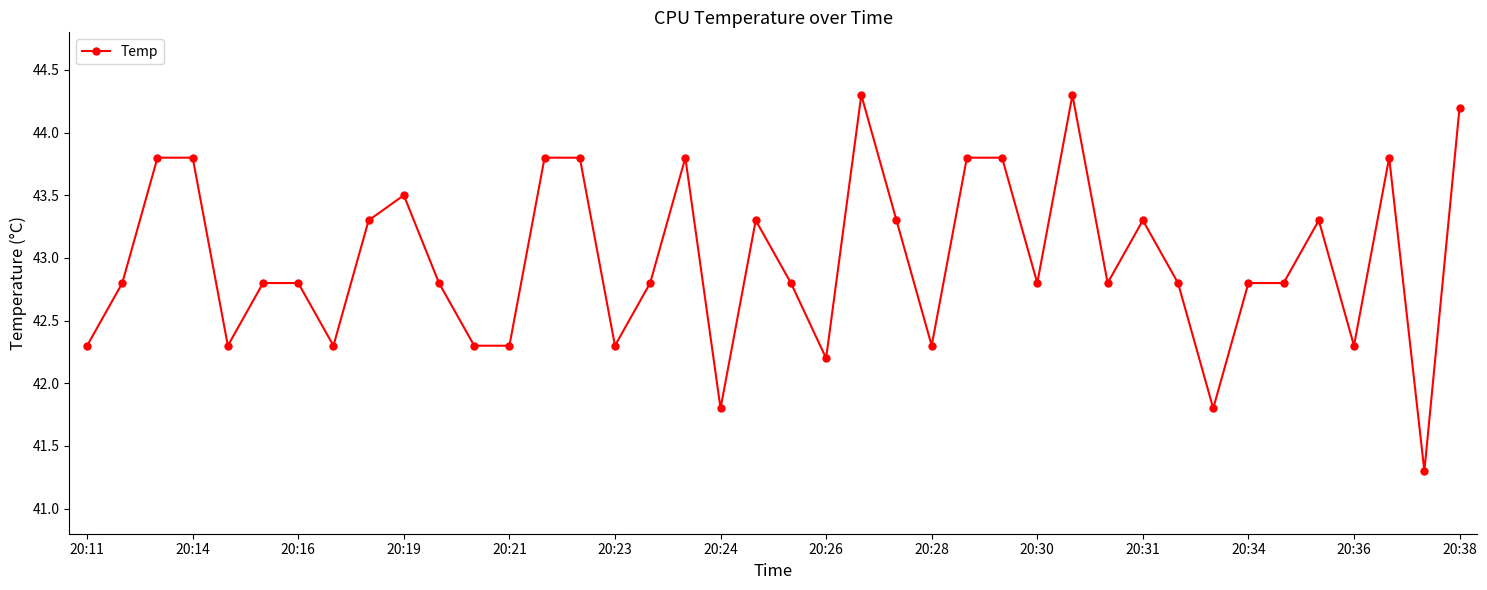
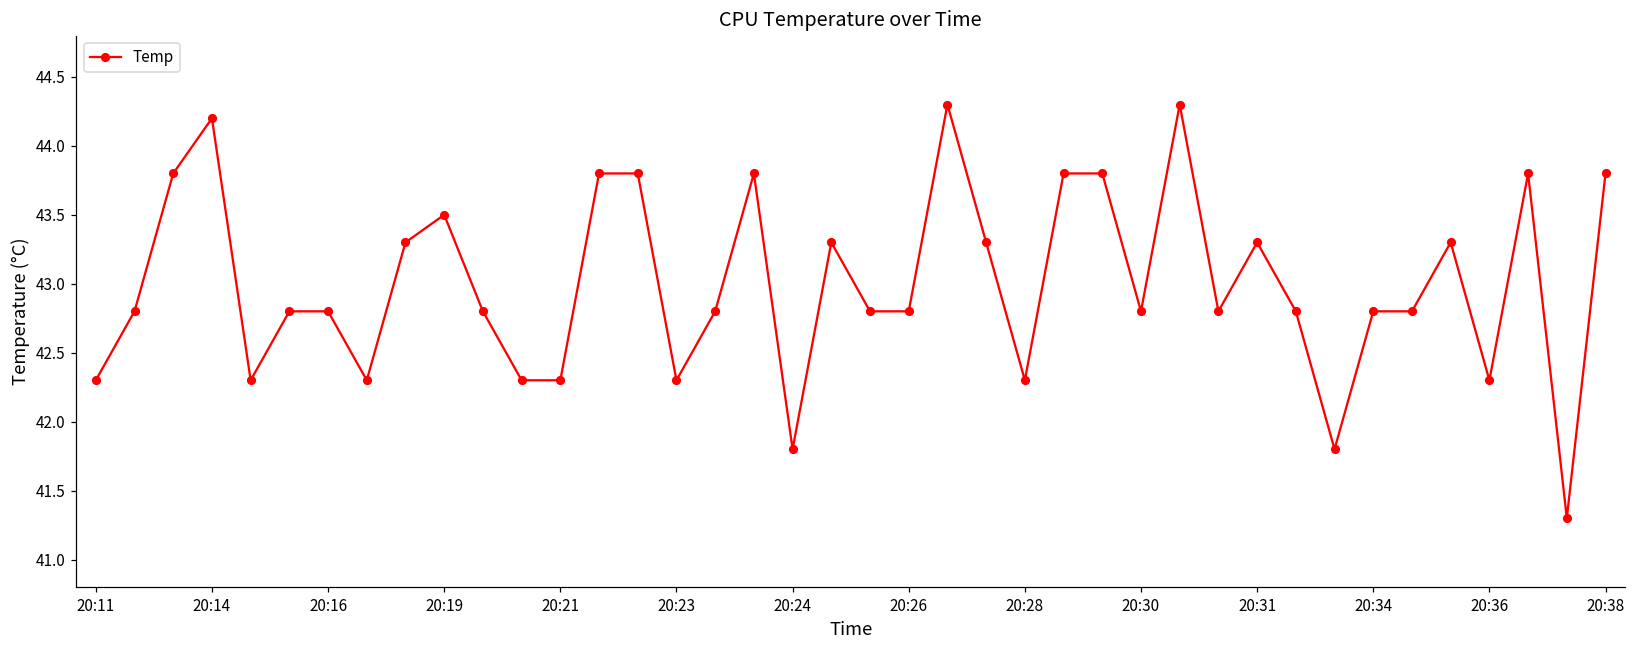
20:14: 43.8 -> 44.2
20:26: 42.2 -> 42.8
20:38: 44.2 -> 43.8
